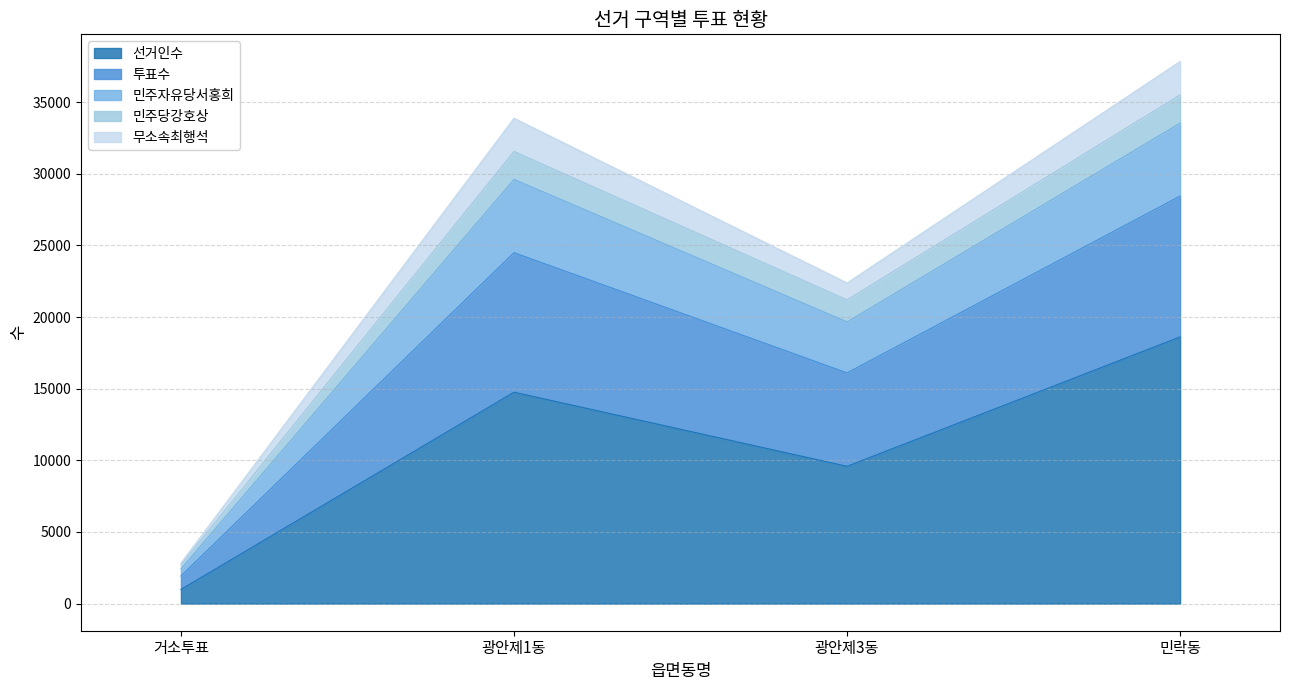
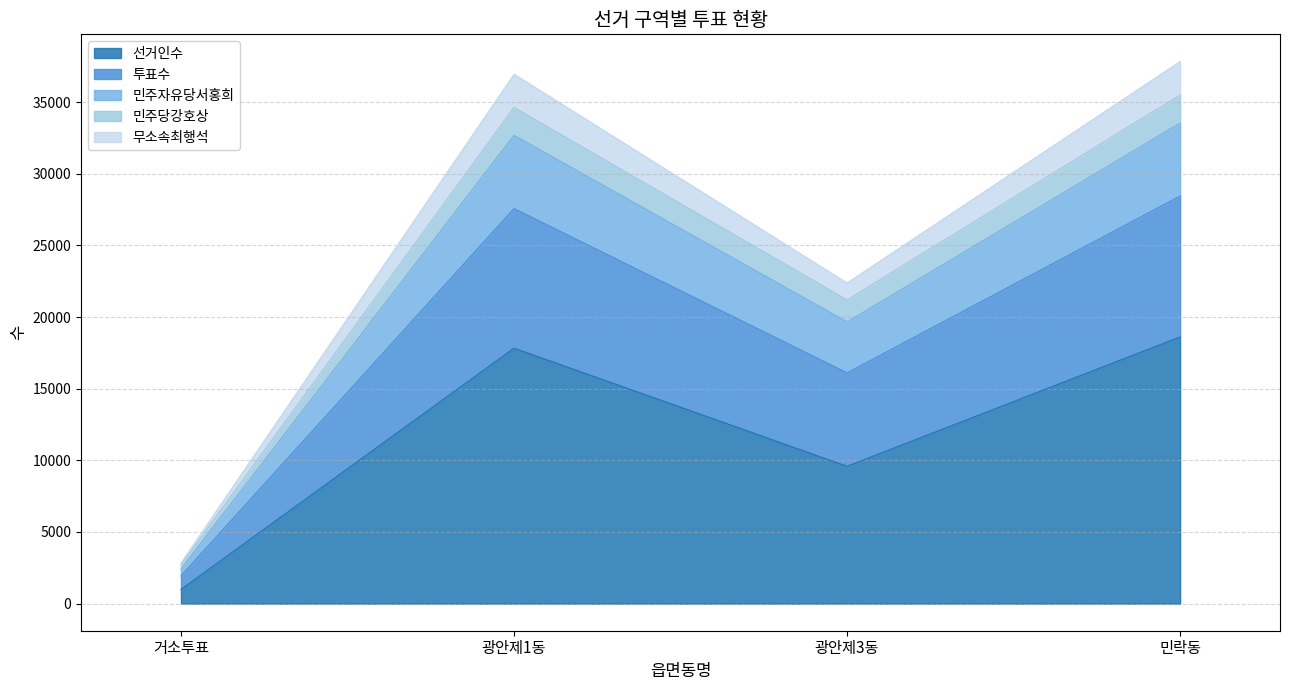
선거인수, 광안제1동: 14800 -> 17800
